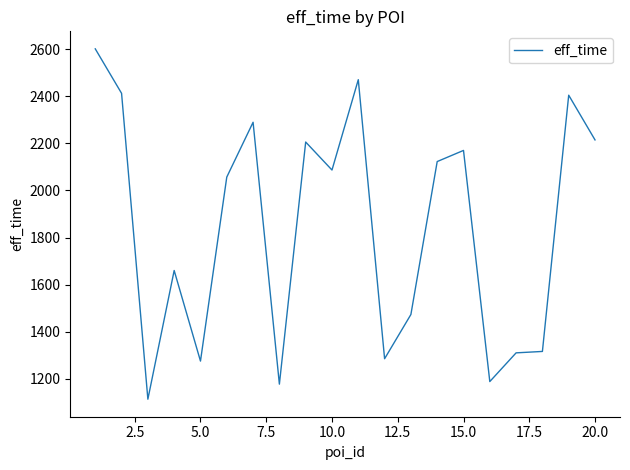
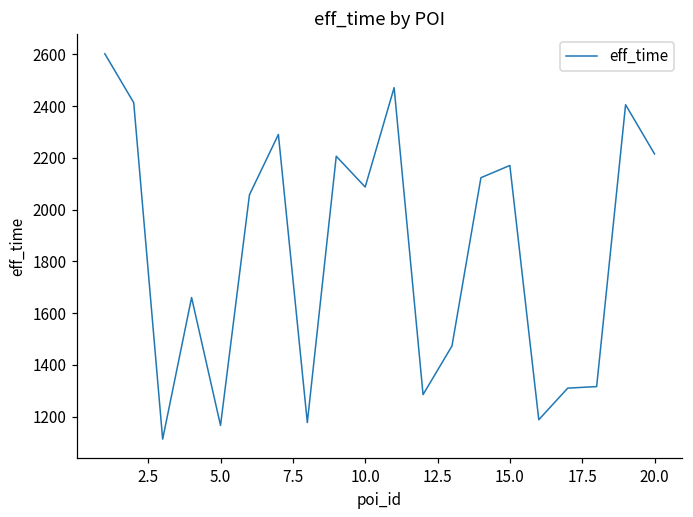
5.0: 1280 -> 1170
